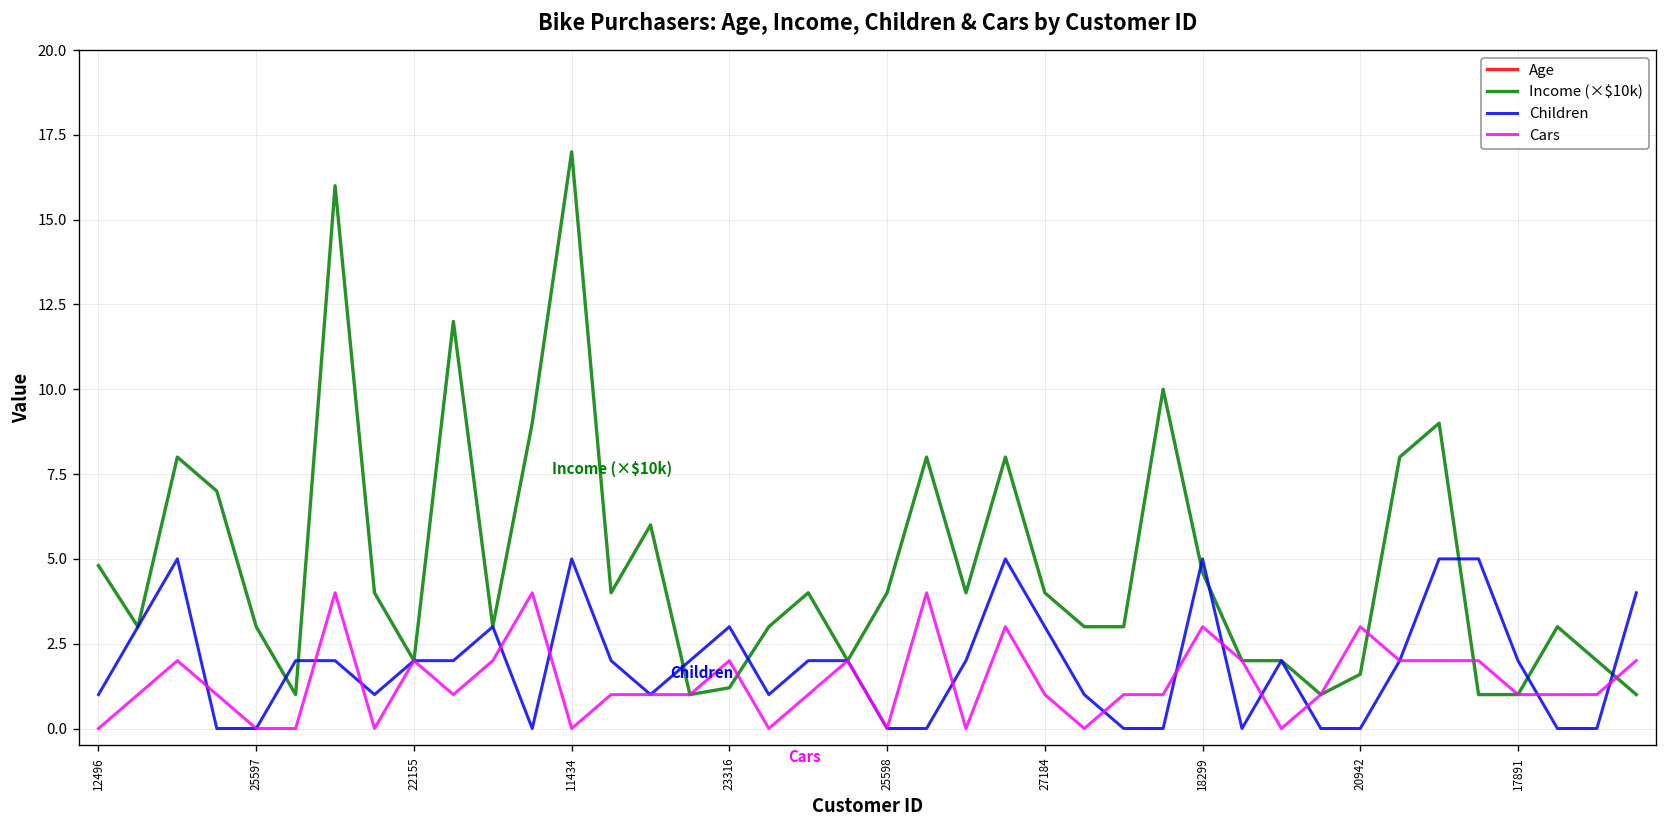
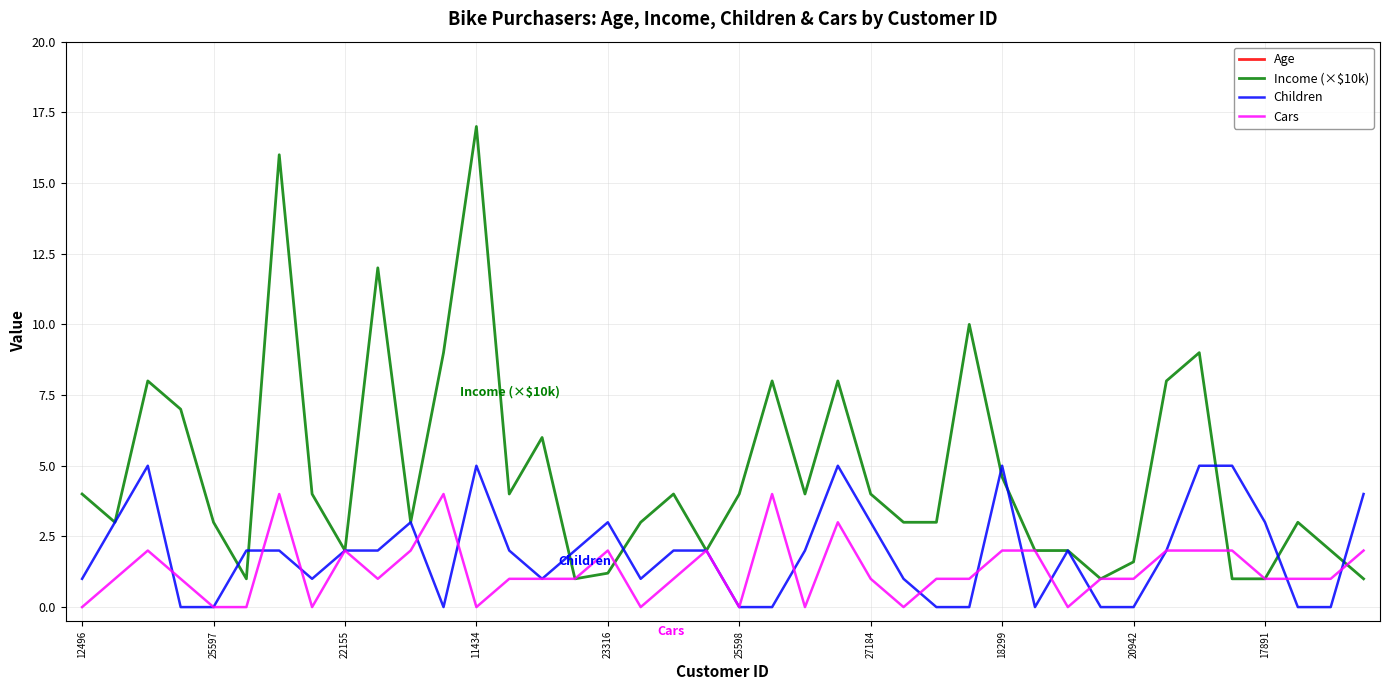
Income (×$10k), 12496: 4.8 -> 4.0
Cars, 18299: 3 -> 2
Cars, 20942: 3 -> 1
Children, 17891: 2 -> 3
